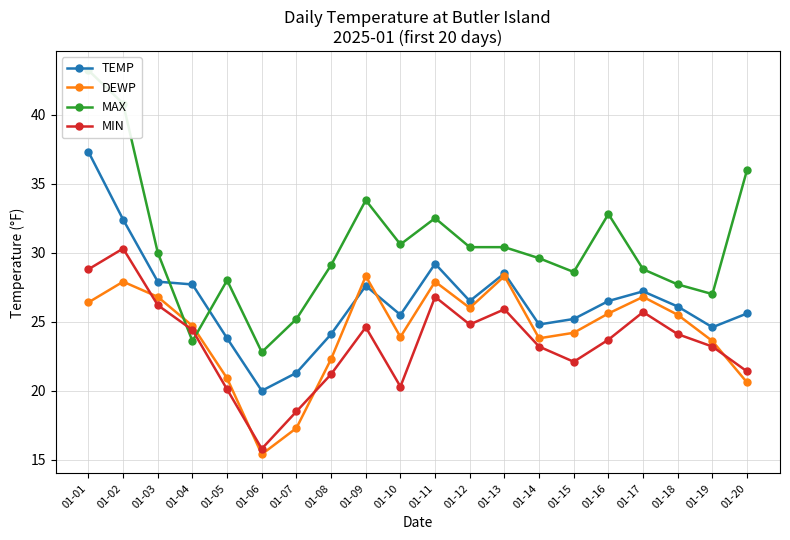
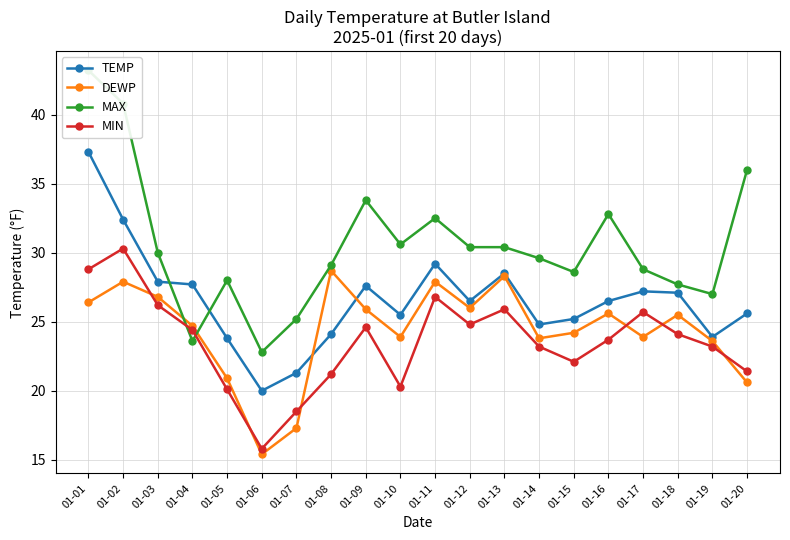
DEWP, 01-08: 22.3 -> 28.7
DEWP, 01-09: 28.3 -> 25.9
DEWP, 01-17: 26.8 -> 23.9
TEMP, 01-18: 26.1 -> 27.1
TEMP, 01-19: 24.6 -> 23.9
